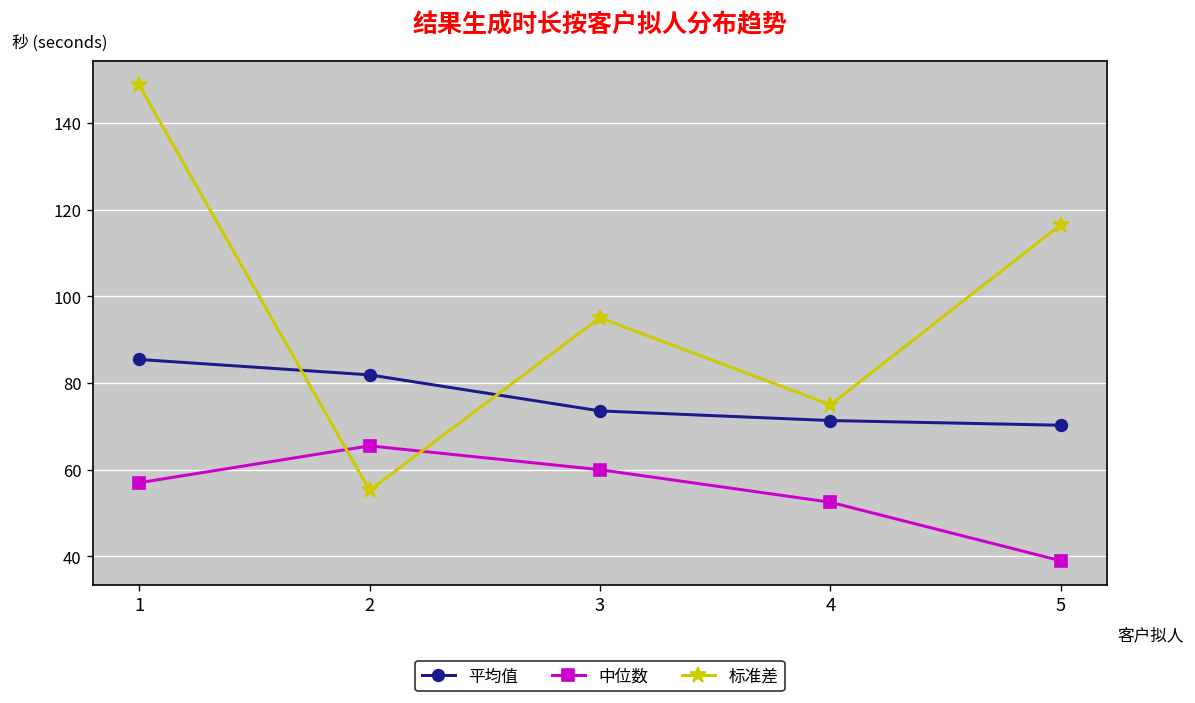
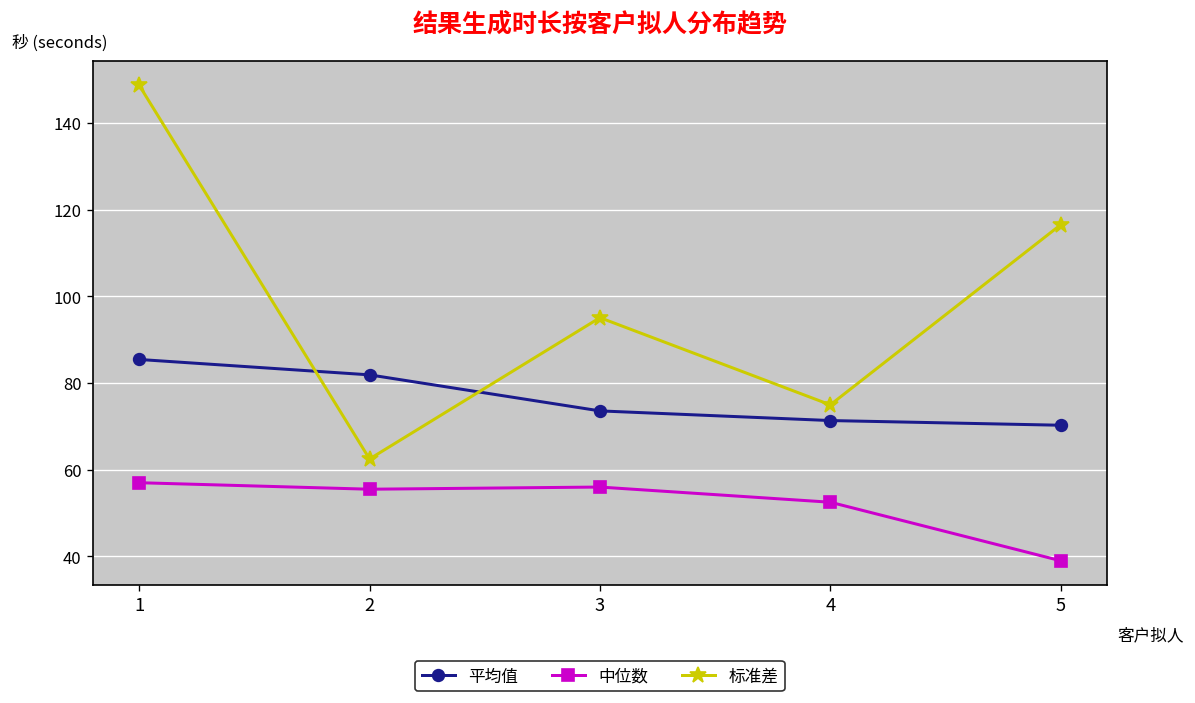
中位数, 2: 66 -> 56
标准差, 2: 55 -> 62
中位数, 3: 60 -> 56
